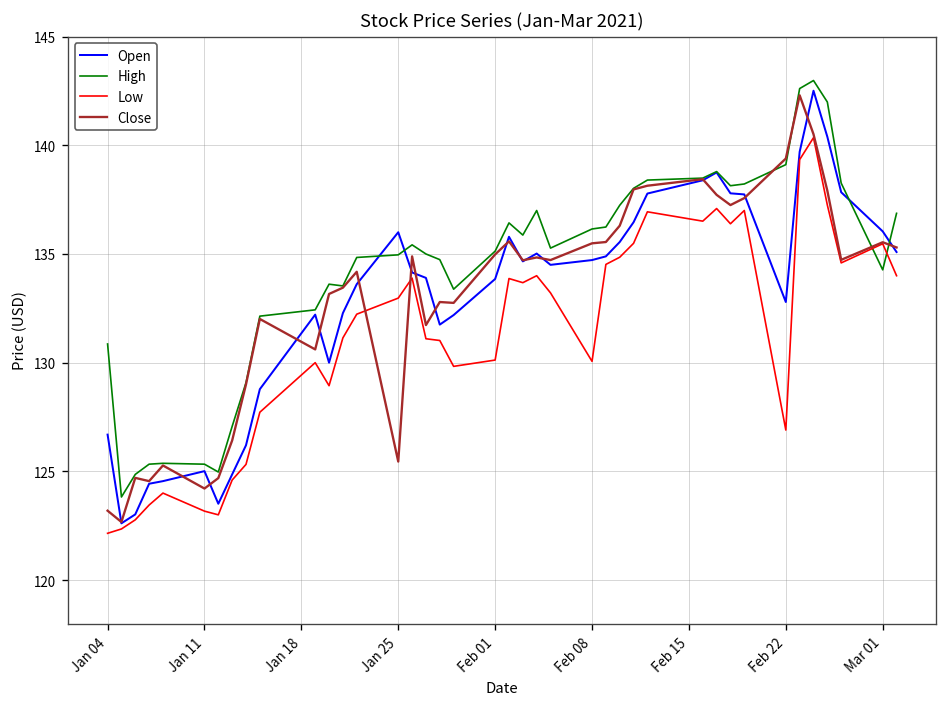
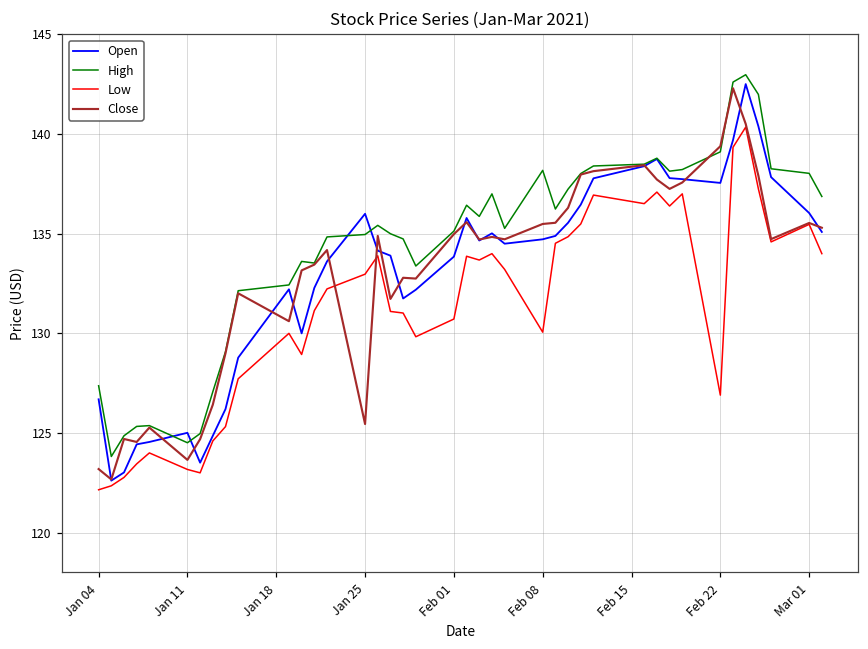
High, Jan 04: 130.9 -> 127.4
High, Jan 11: 125.3 -> 124.5
Close, Jan 11: 124.2 -> 123.7
Low, Feb 01: 130.1 -> 130.7
High, Feb 08: 136.2 -> 138.2
Open, Feb 22: 132.8 -> 137.6
High, Mar 01: 134.3 -> 138.0
